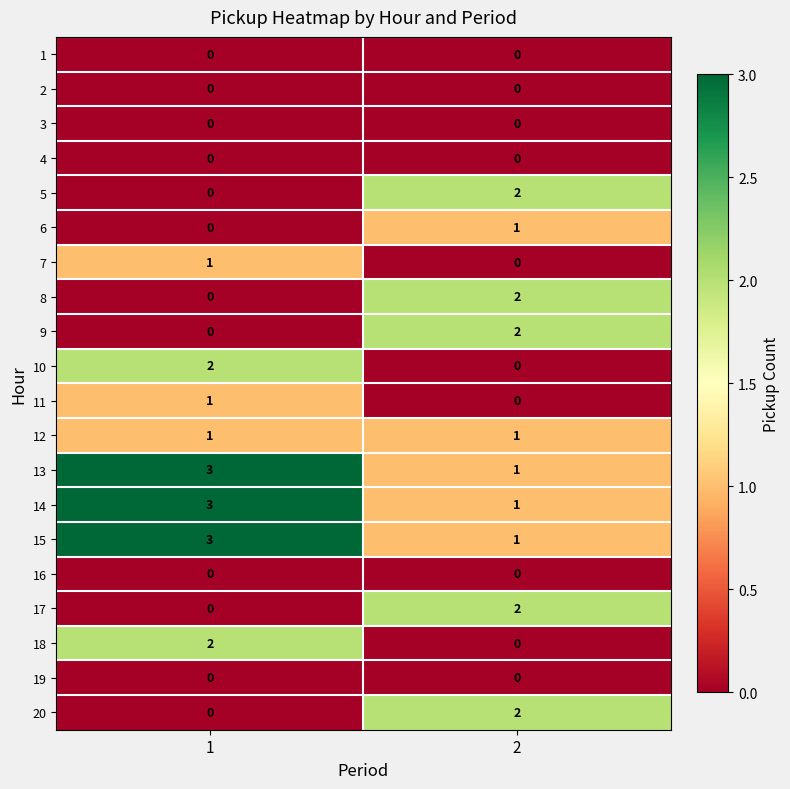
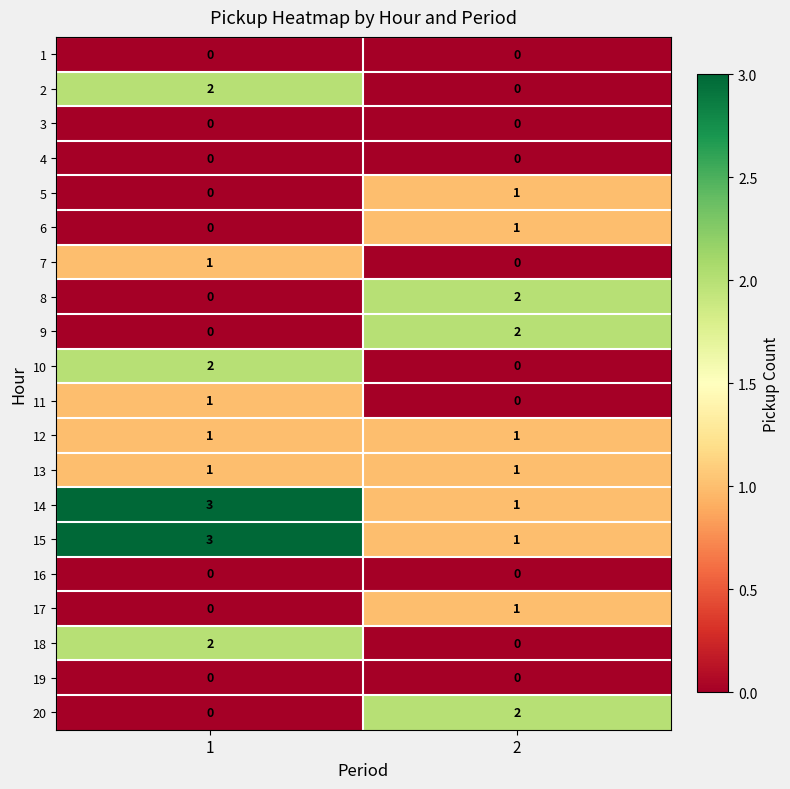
2, 1: 0 -> 2
5, 2: 2 -> 1
13, 1: 3 -> 1
17, 2: 2 -> 1
